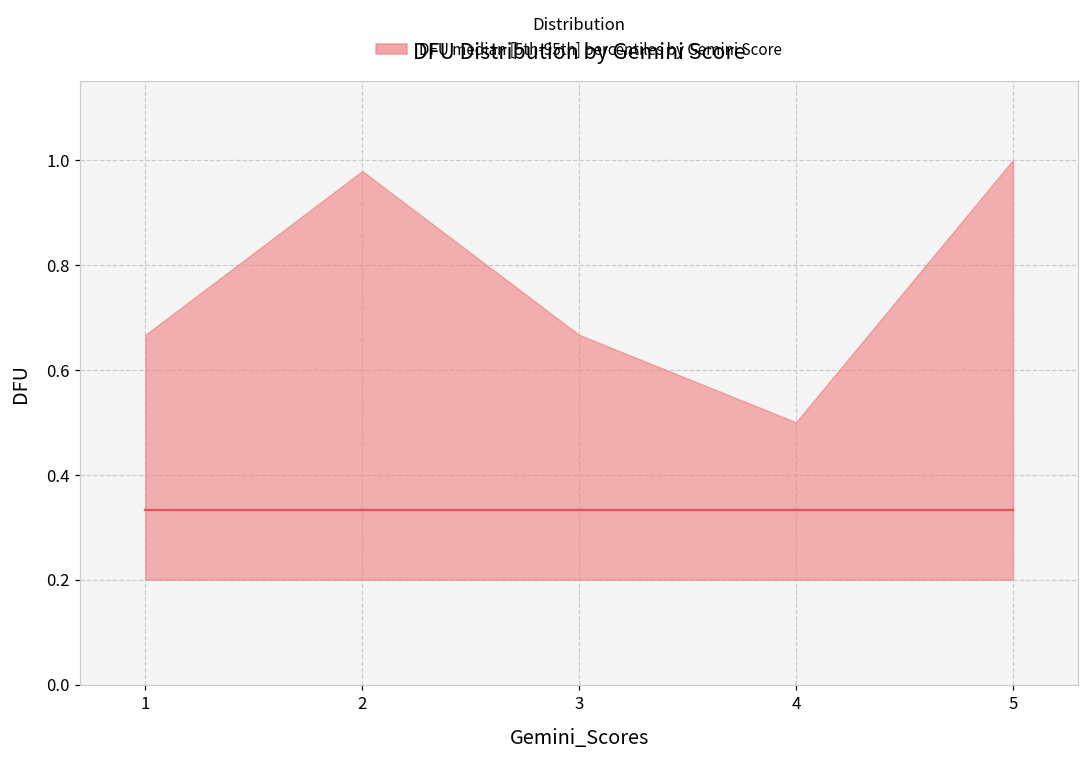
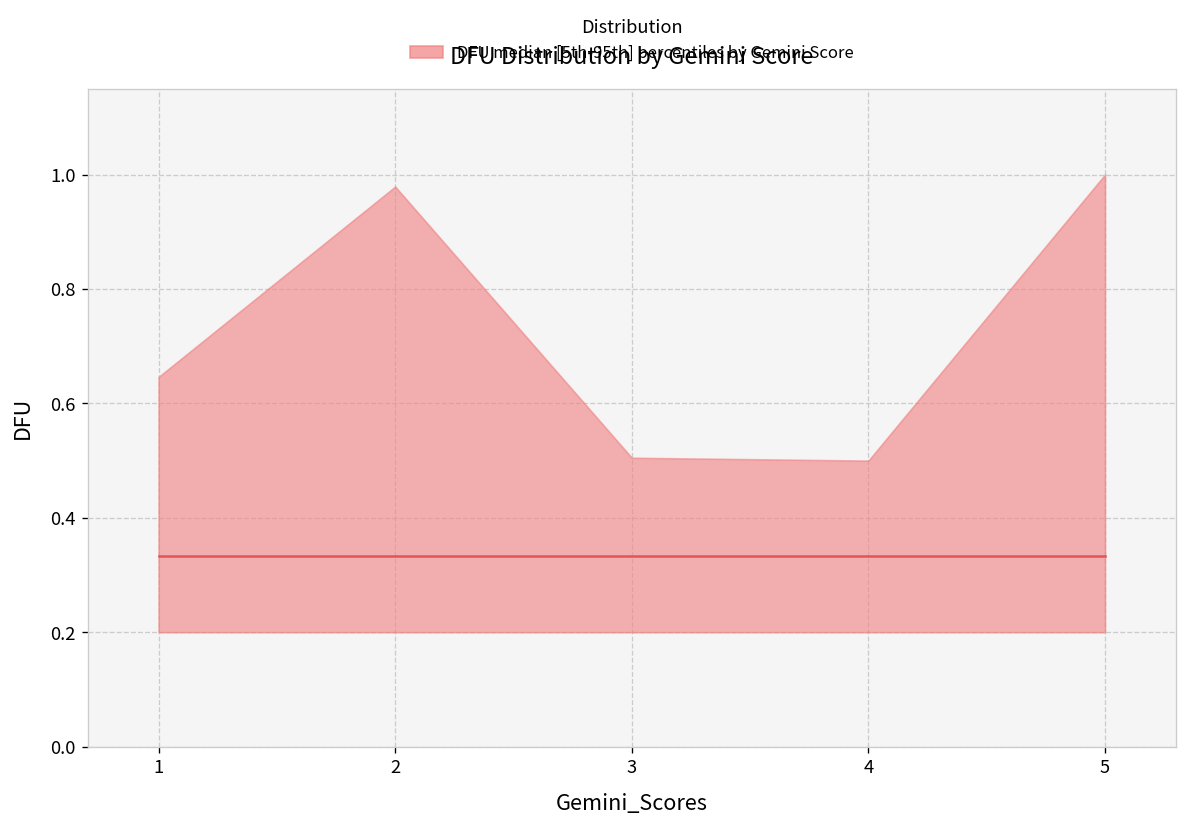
DFU median [5th-95th] percentiles by Gemini Score, 1: 0.67 -> 0.65
DFU median [5th-95th] percentiles by Gemini Score, 3: 0.67 -> 0.51
